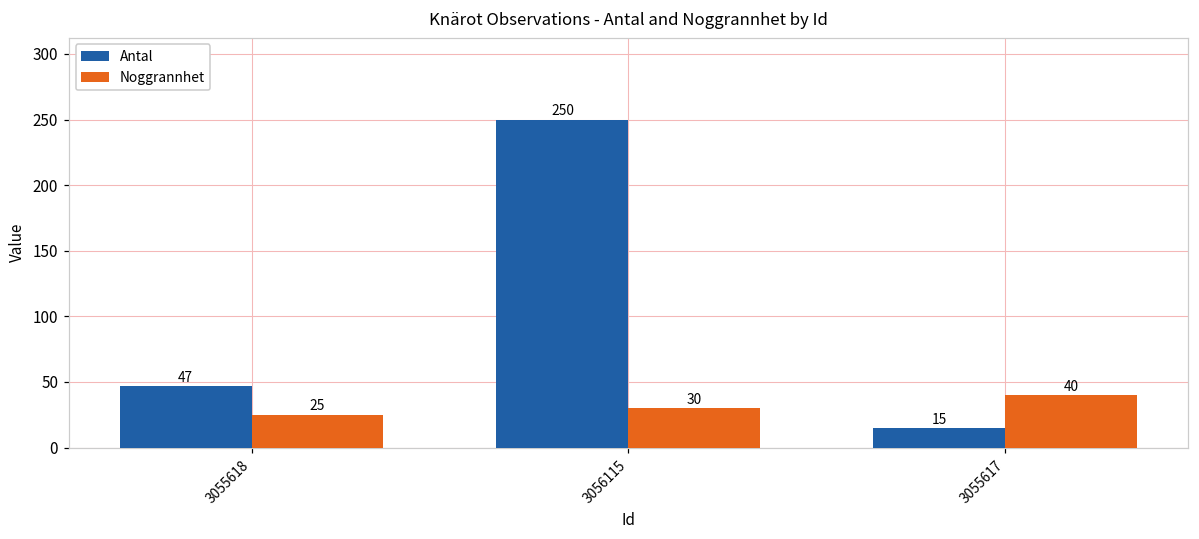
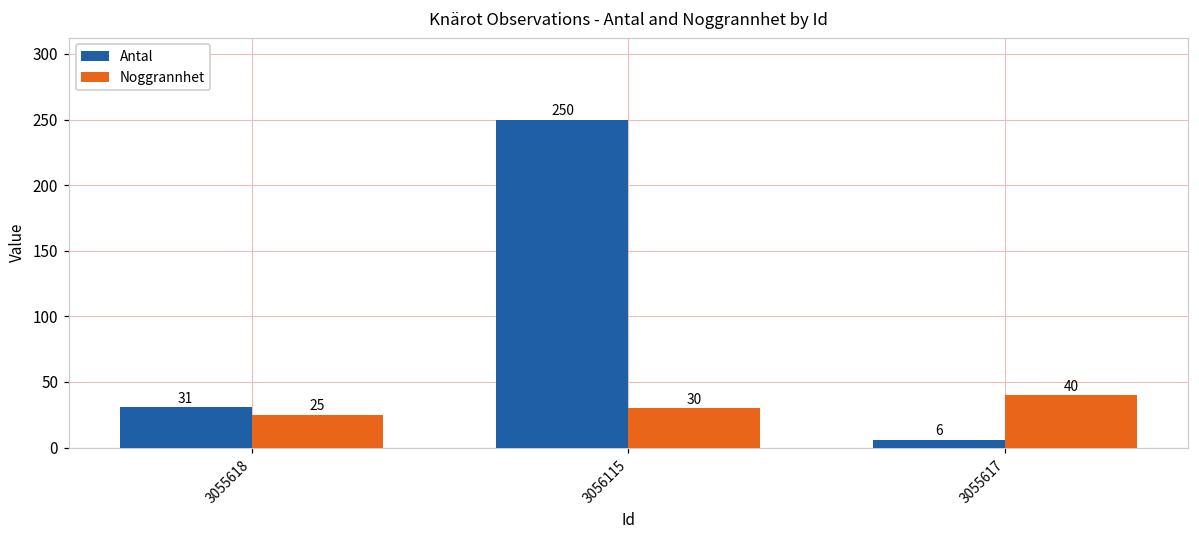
Antal, 3055618: 47 -> 31
Antal, 3055617: 15 -> 6
